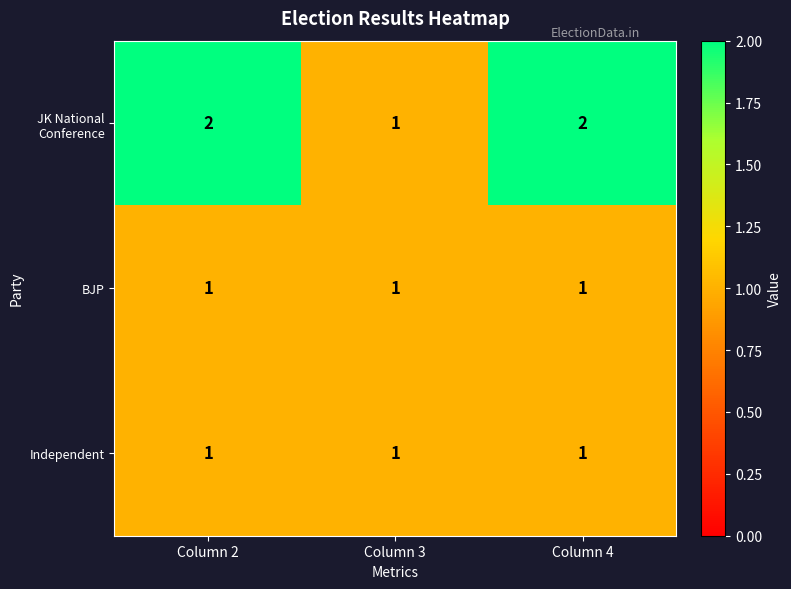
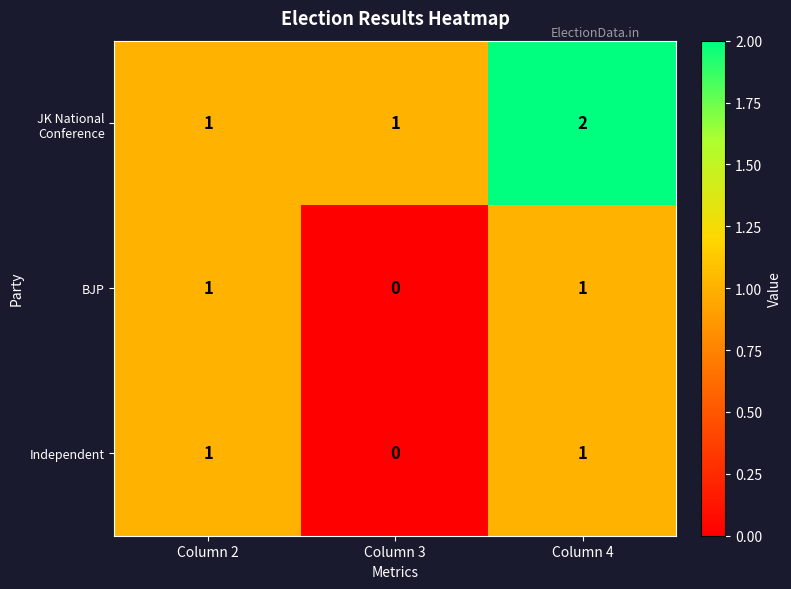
JK National Conference, Column 2: 2 -> 1
BJP, Column 3: 1 -> 0
Independent, Column 3: 1 -> 0
